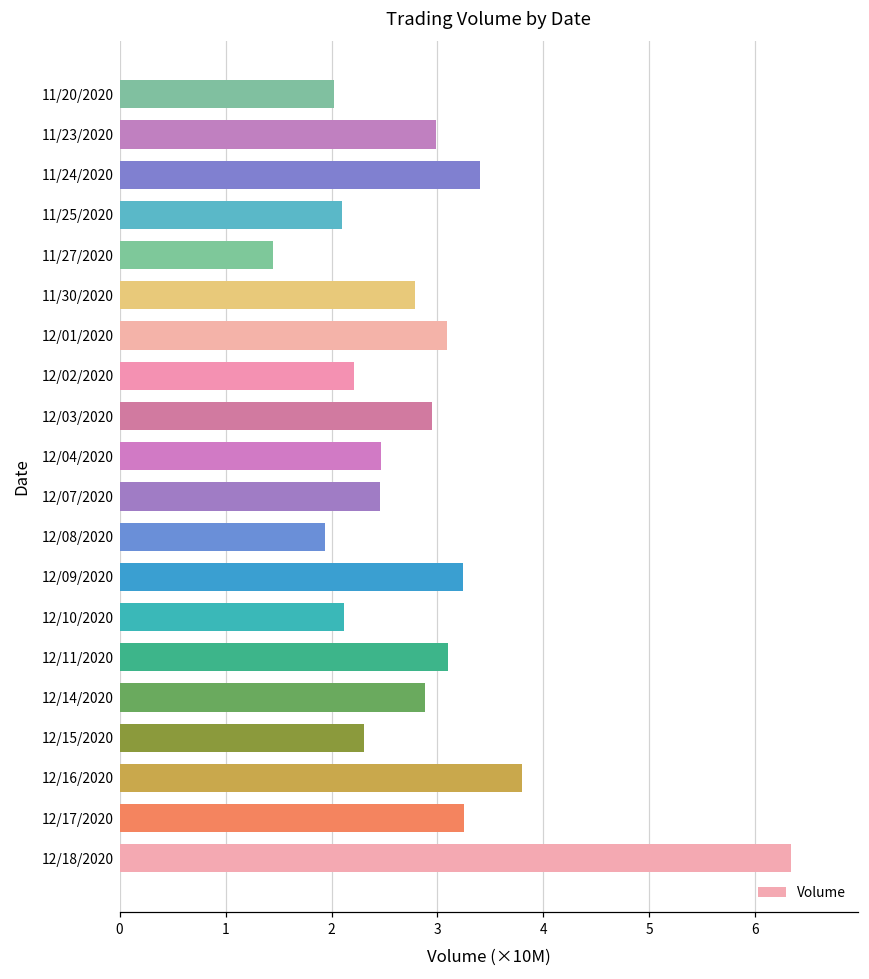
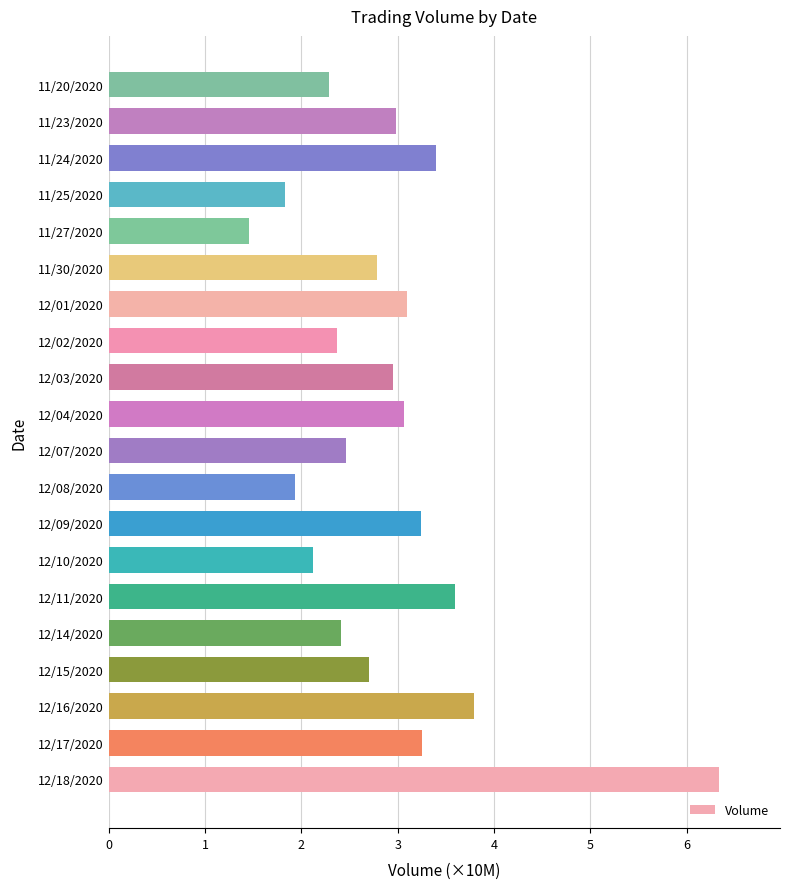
11/20/2020: 2.0 -> 2.3
11/25/2020: 2.1 -> 1.8
12/02/2020: 2.2 -> 2.4
12/04/2020: 2.5 -> 3.1
12/11/2020: 3.1 -> 3.6
12/14/2020: 2.9 -> 2.4
12/15/2020: 2.3 -> 2.7
